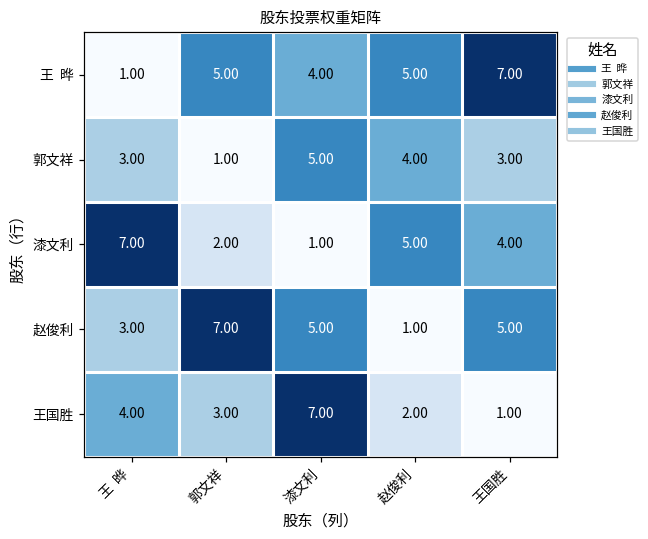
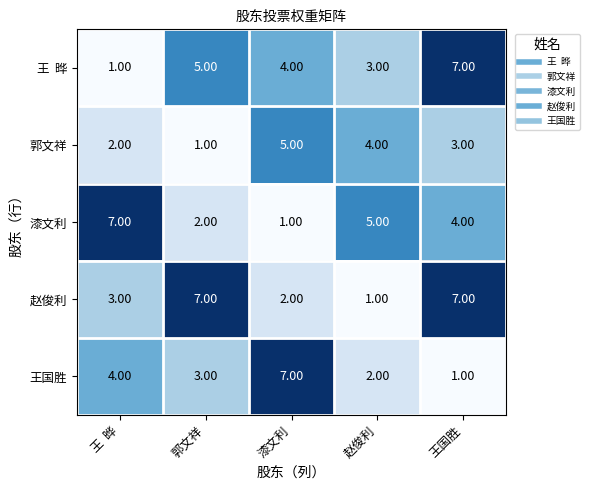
王 晔, 赵俊利: 5.00 -> 3.00
郭文祥, 王 晔: 3.00 -> 2.00
赵俊利, 漆文利: 5.00 -> 2.00
赵俊利, 王国胜: 5.00 -> 7.00
